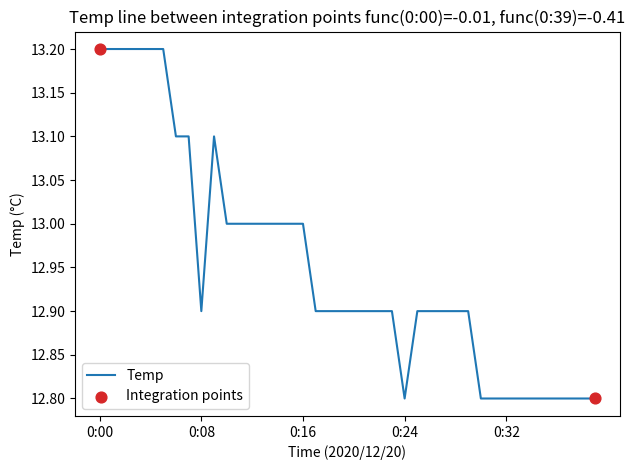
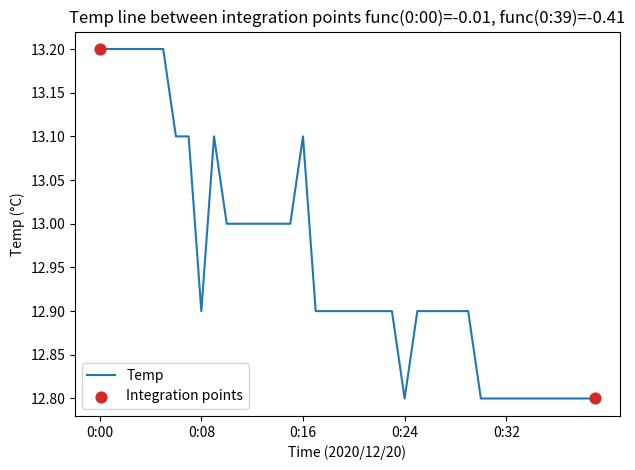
Temp, 0:16: 13.0 -> 13.1
